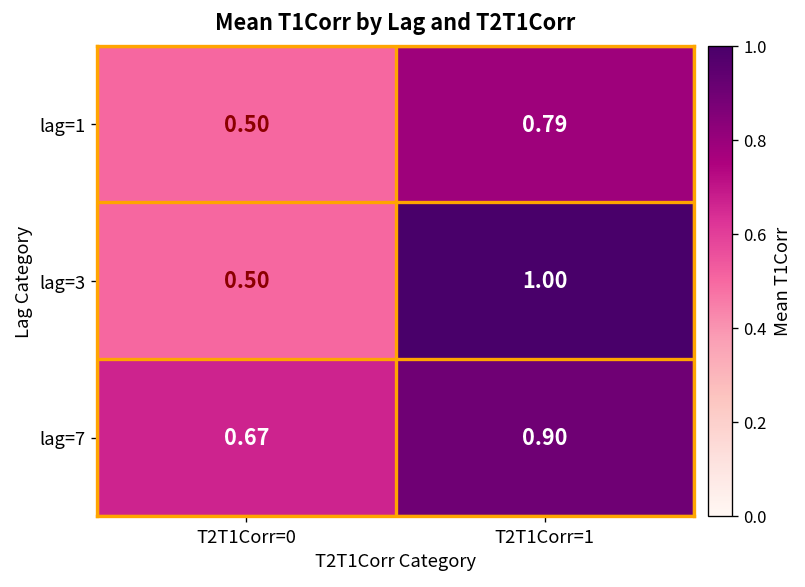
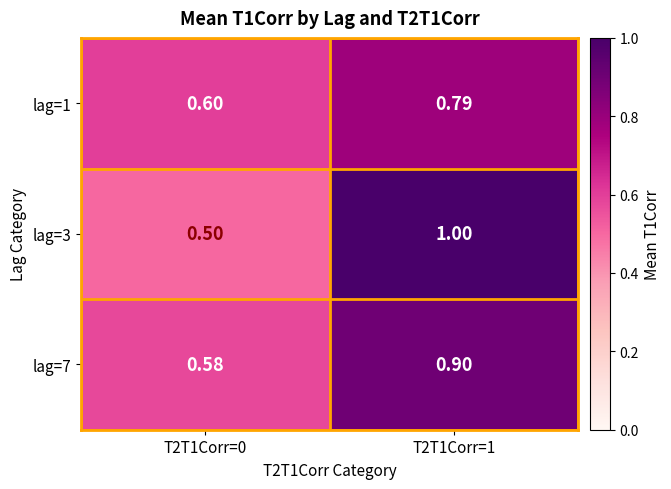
lag=1, T2T1Corr=0: 0.50 -> 0.60
lag=7, T2T1Corr=0: 0.67 -> 0.58
